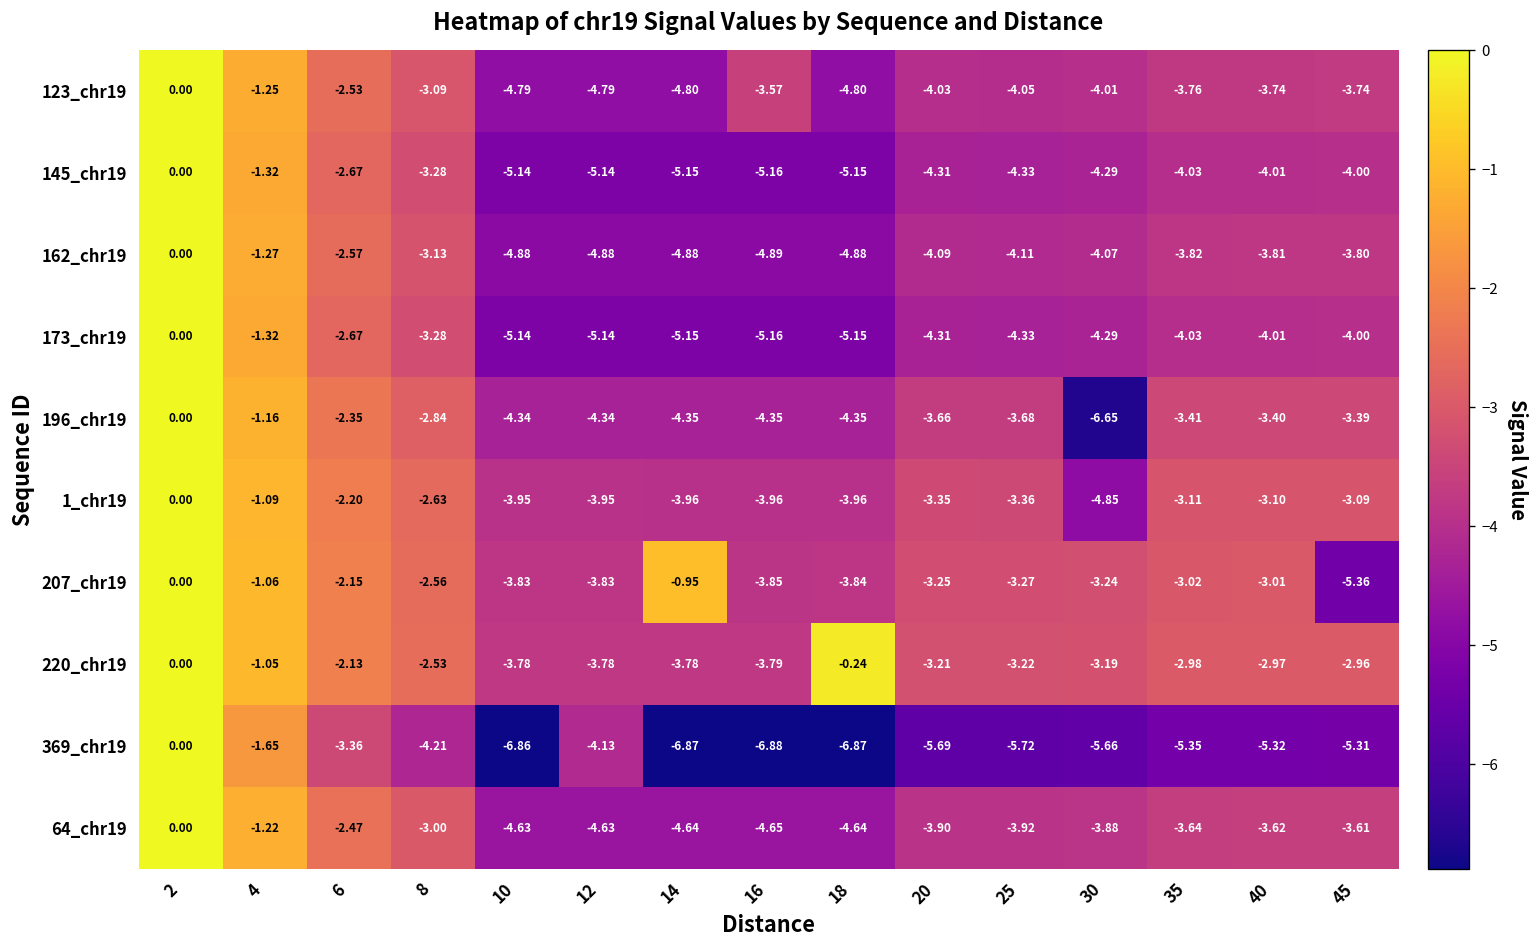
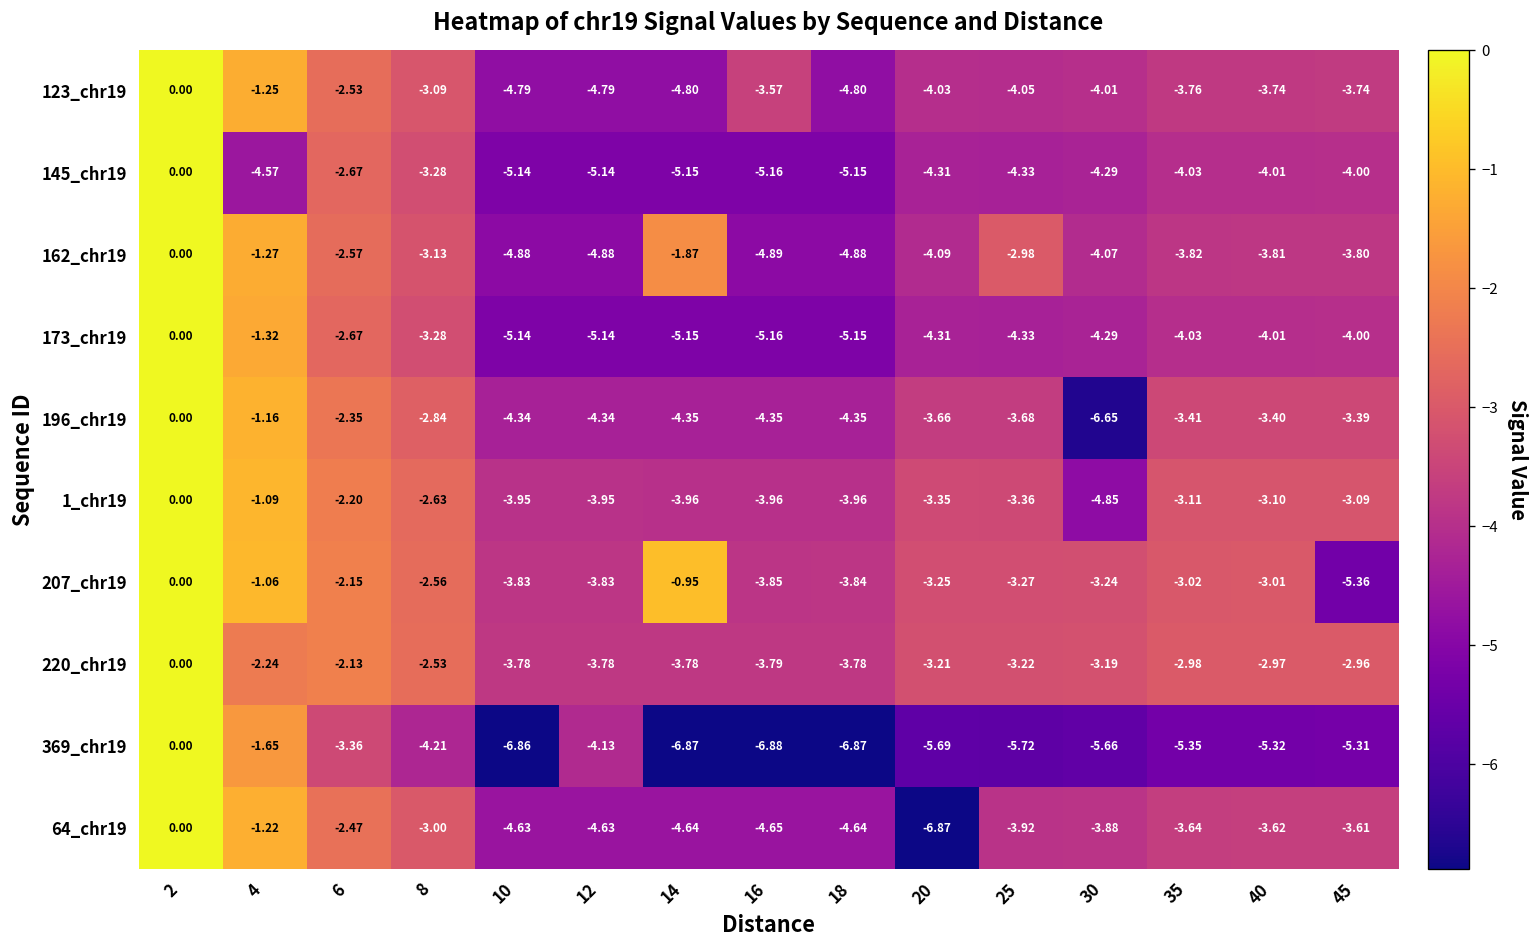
145_chr19, 4: -1.32 -> -4.57
162_chr19, 14: -4.88 -> -1.87
162_chr19, 25: -4.11 -> -2.98
220_chr19, 4: -1.05 -> -2.24
220_chr19, 18: -0.24 -> -3.78
64_chr19, 20: -3.90 -> -6.87
